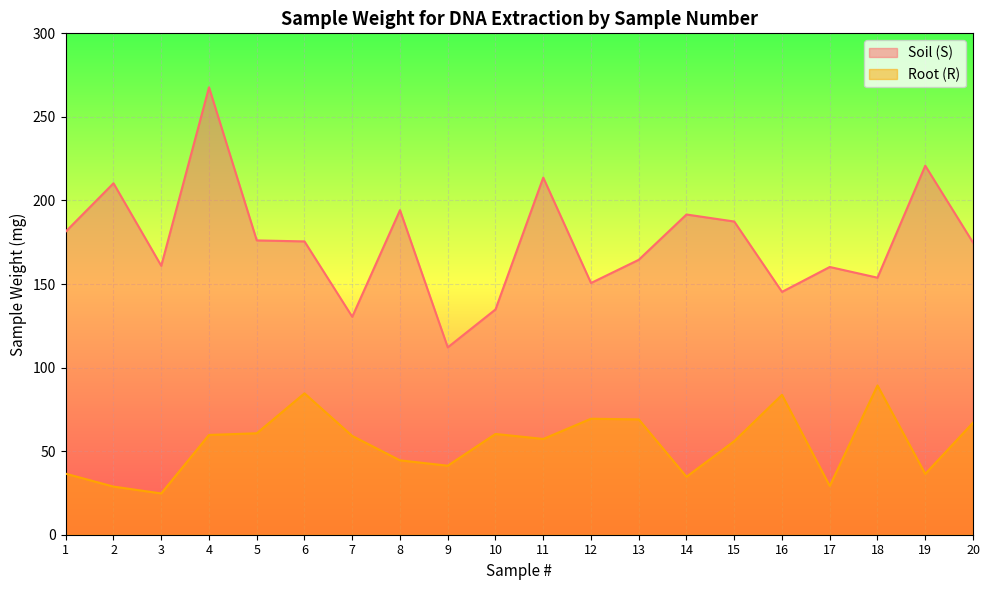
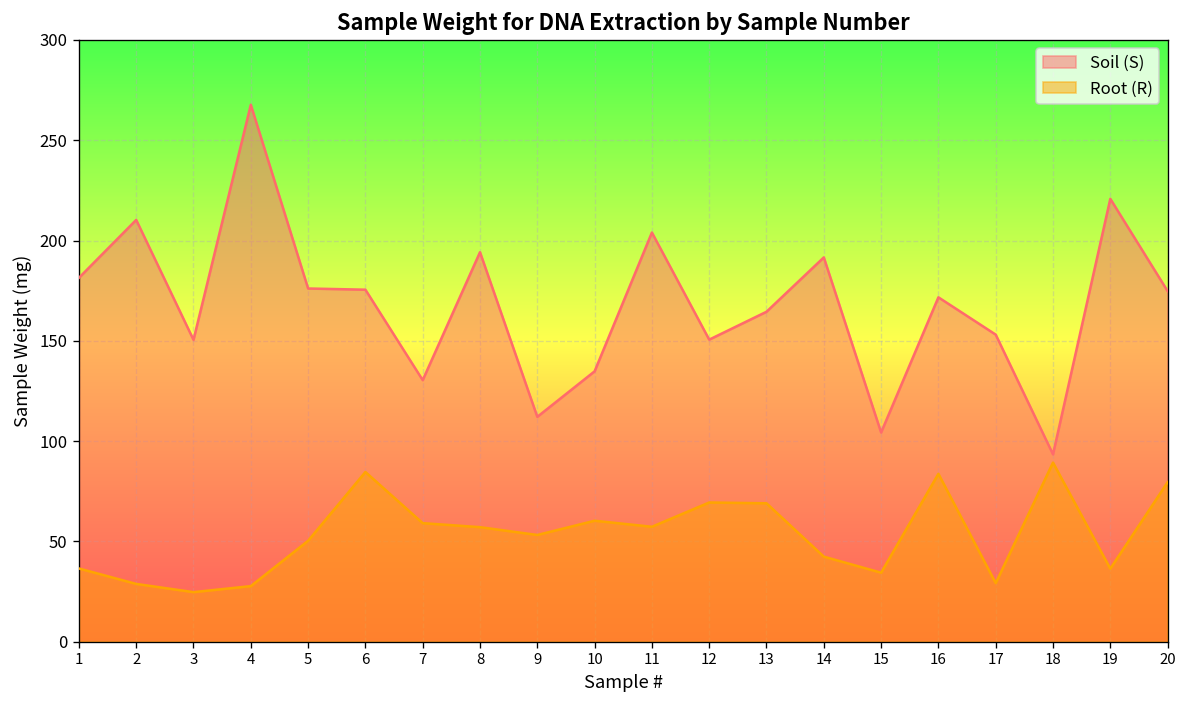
Soil (S), 3: 161 -> 151
Root (R), 4: 60 -> 28
Root (R), 5: 61 -> 50
Root (R), 8: 45 -> 57
Root (R), 9: 41 -> 53
Soil (S), 11: 214 -> 204
Root (R), 14: 35 -> 42
Soil (S), 15: 187 -> 104
Root (R), 15: 56 -> 34
Soil (S), 16: 145 -> 172
Soil (S), 17: 160 -> 153
Soil (S), 18: 154 -> 93
Root (R), 20: 67 -> 80
